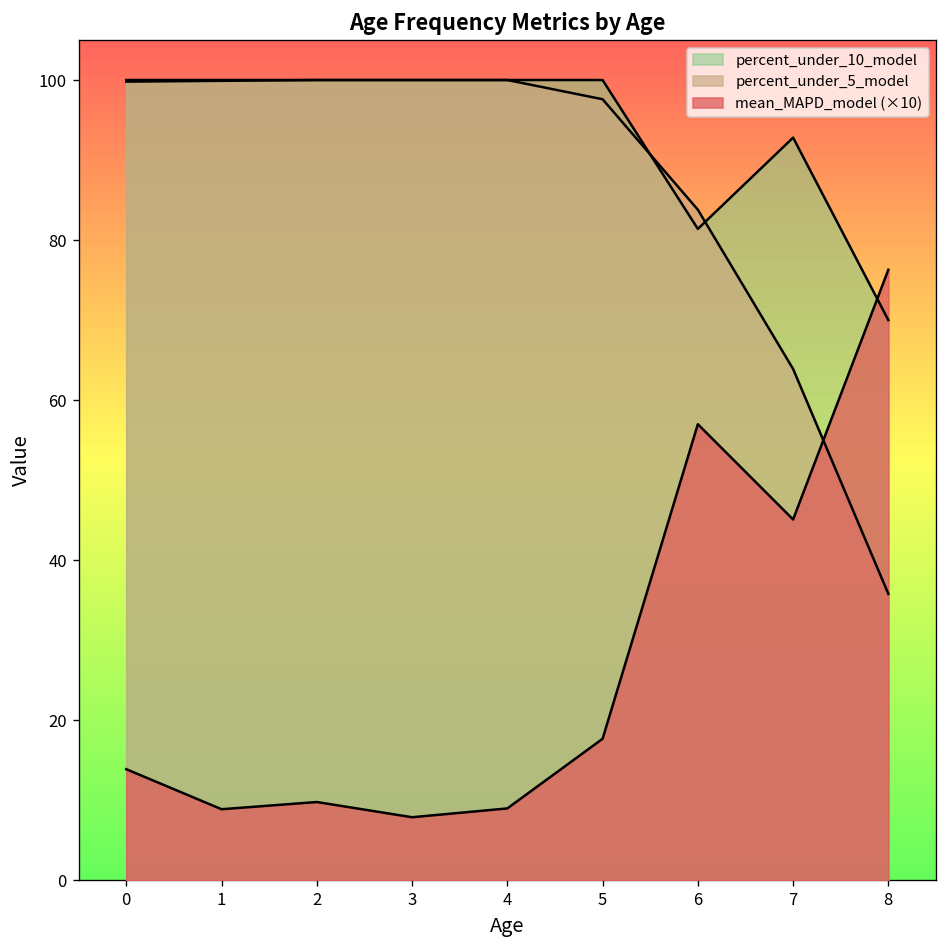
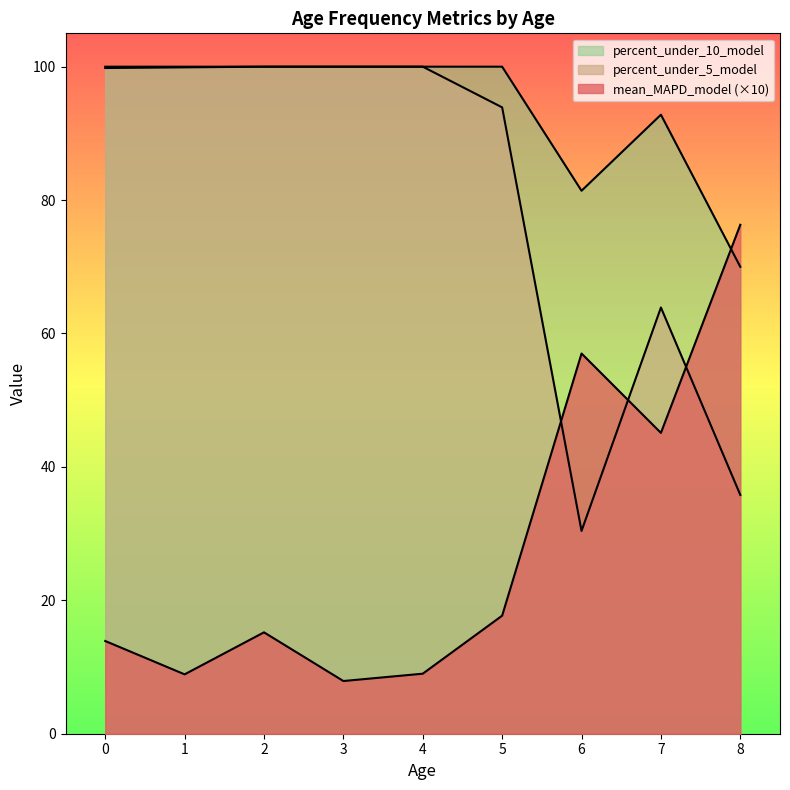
mean_MAPD_model (×10), 2: 10 -> 15
percent_under_5_model, 5: 98 -> 94
percent_under_5_model, 6: 84 -> 30
